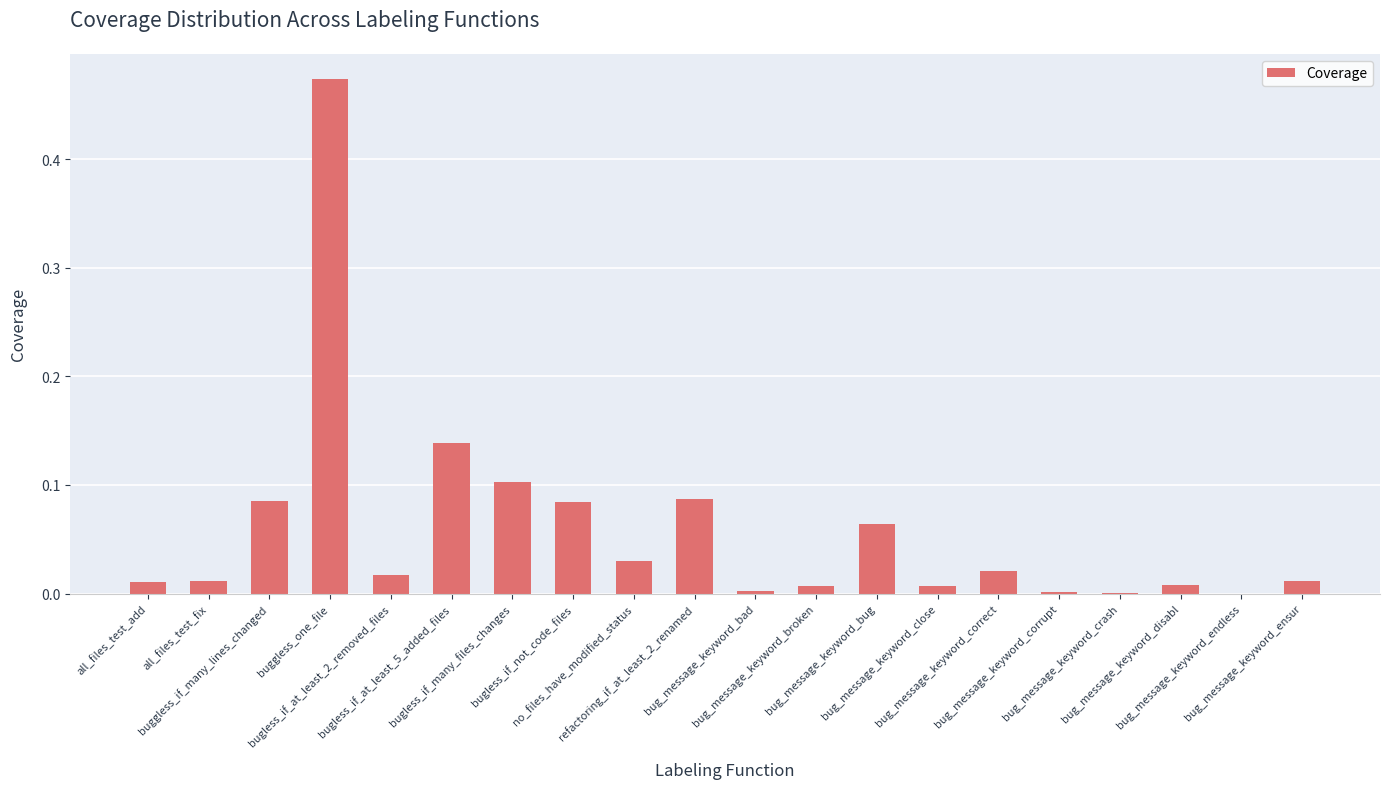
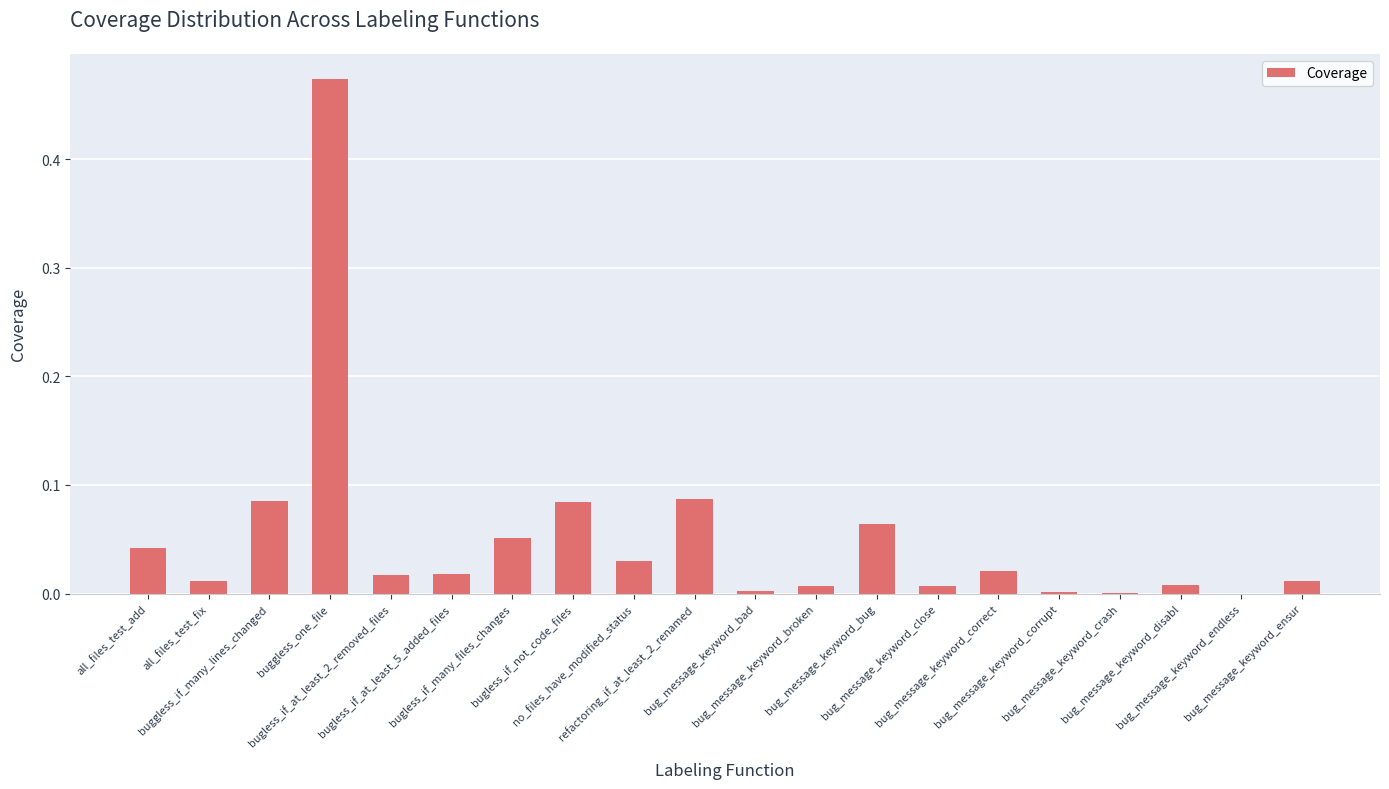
all_files_test_add: 0.011 -> 0.042
bugless_if_at_least_5_added_files: 0.139 -> 0.018
bugless_if_many_files_changes: 0.103 -> 0.051
